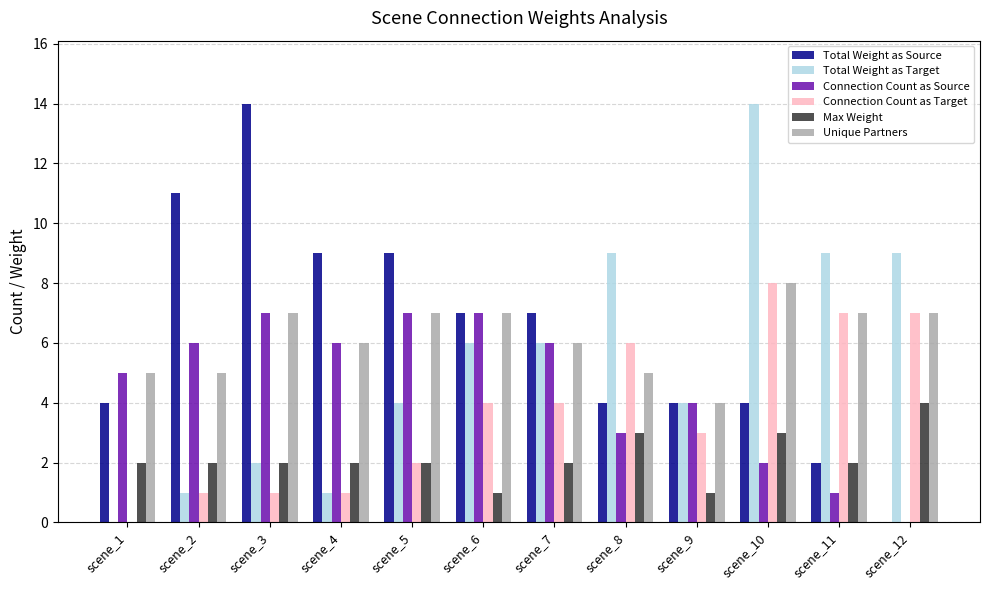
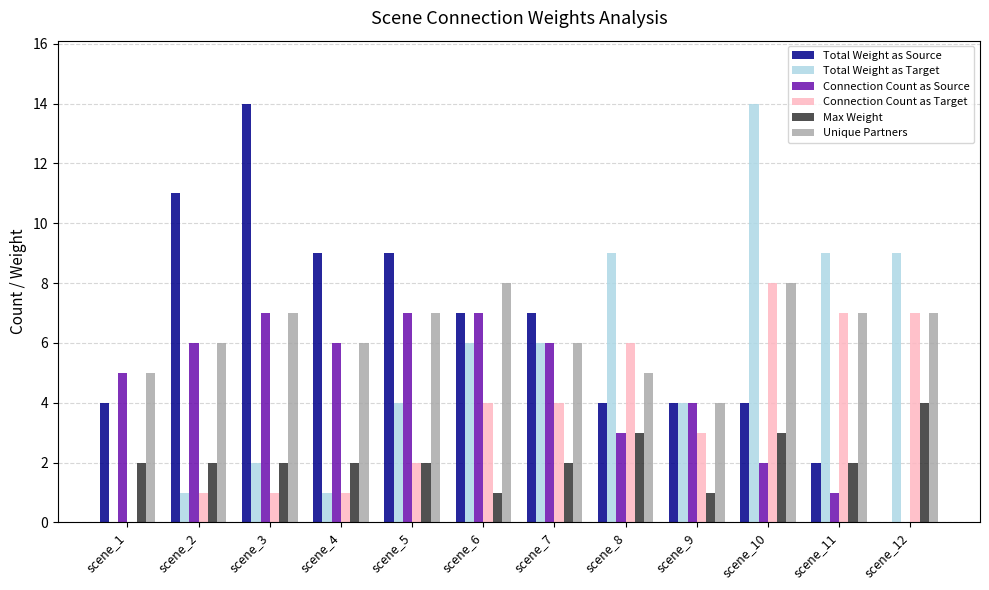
Unique Partners, scene_2: 5 -> 6
Unique Partners, scene_6: 7 -> 8
